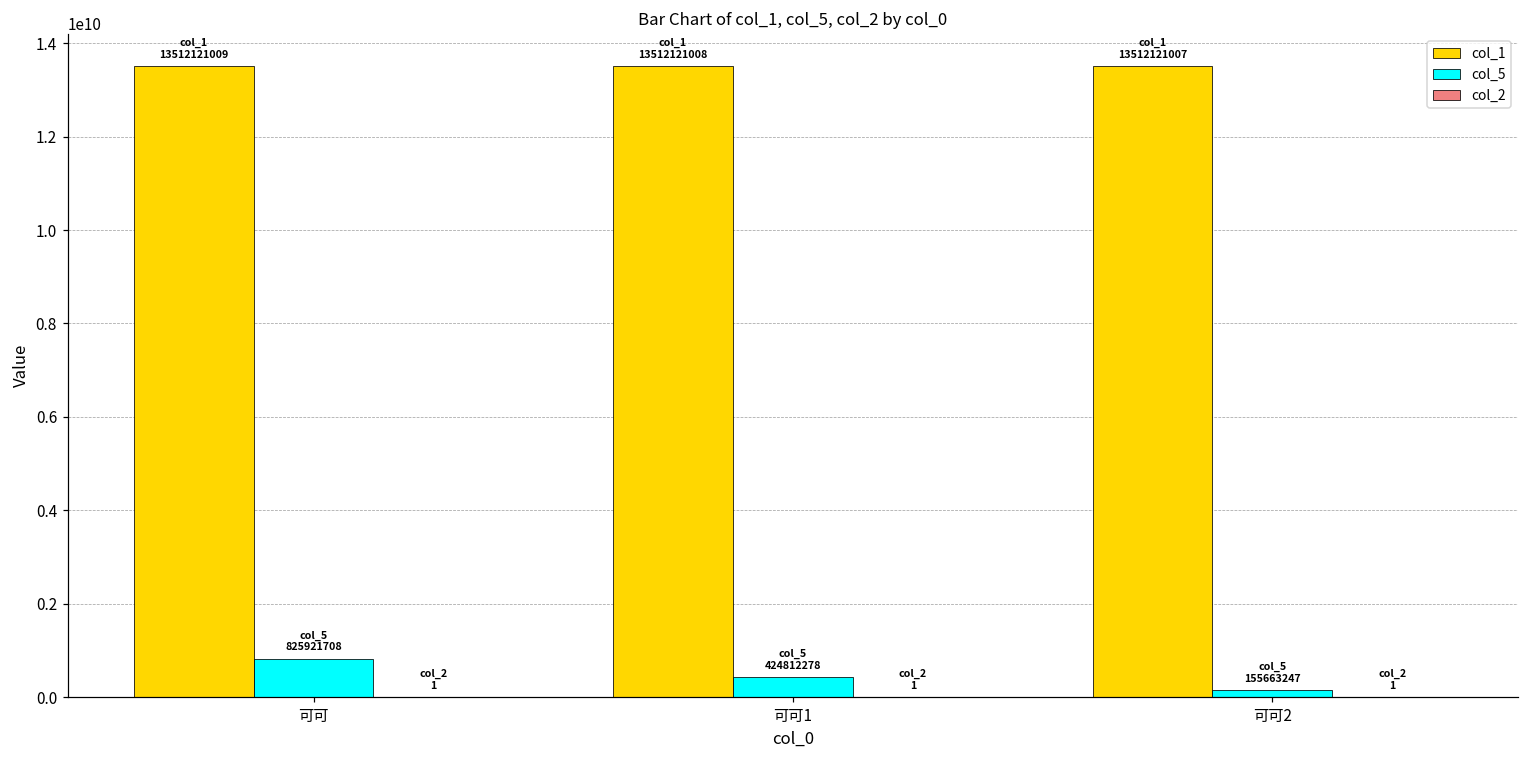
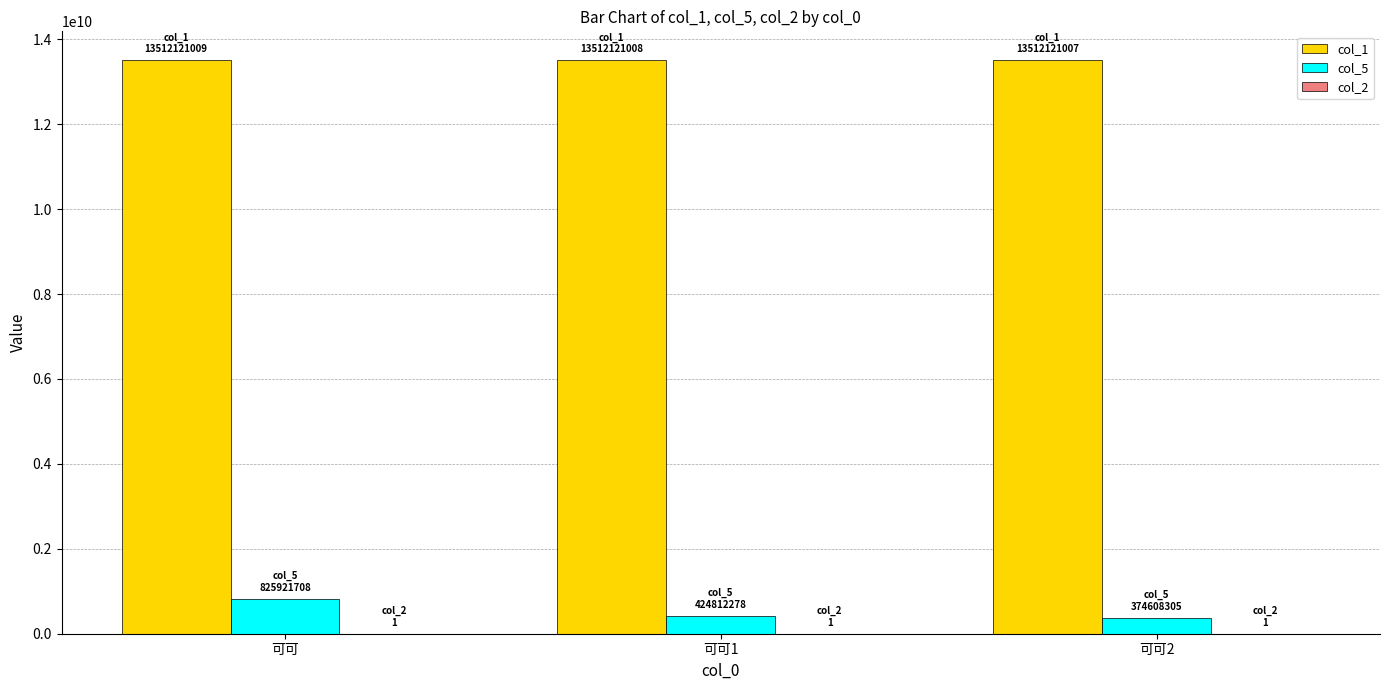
col_5, 可可2: 155663247 -> 374608305
